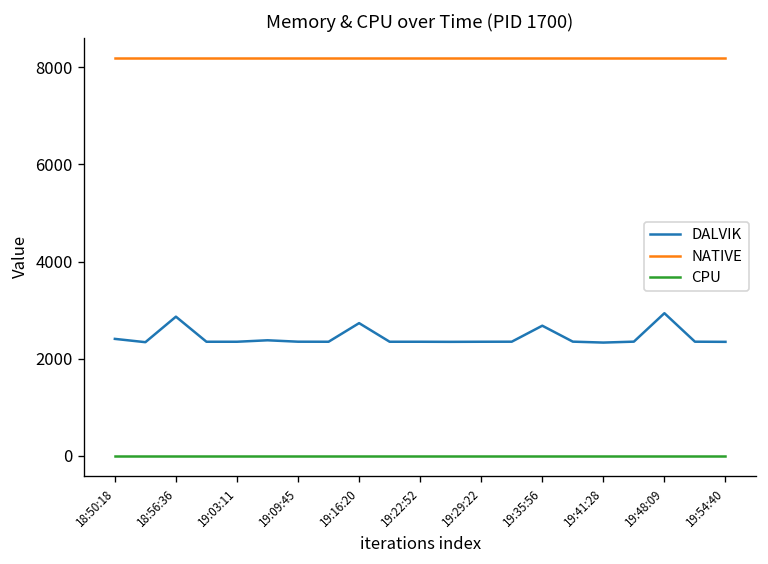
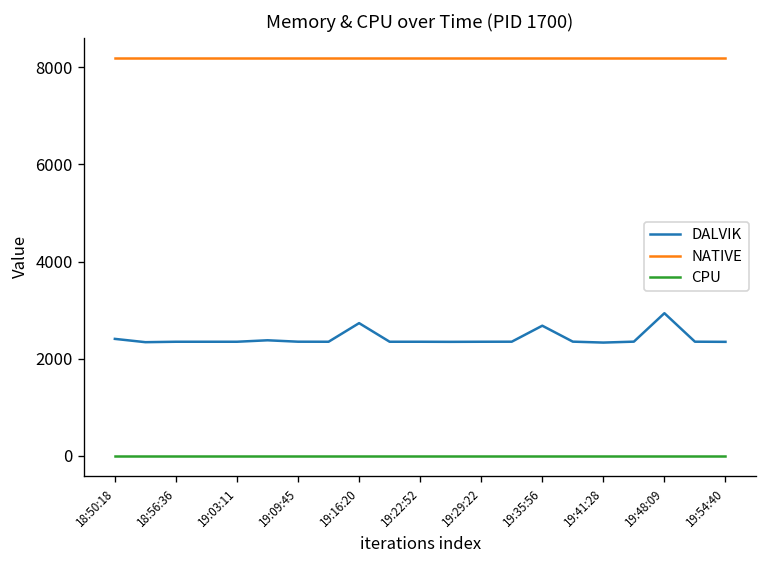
DALVIK, 18:56:36: 2900 -> 2300
